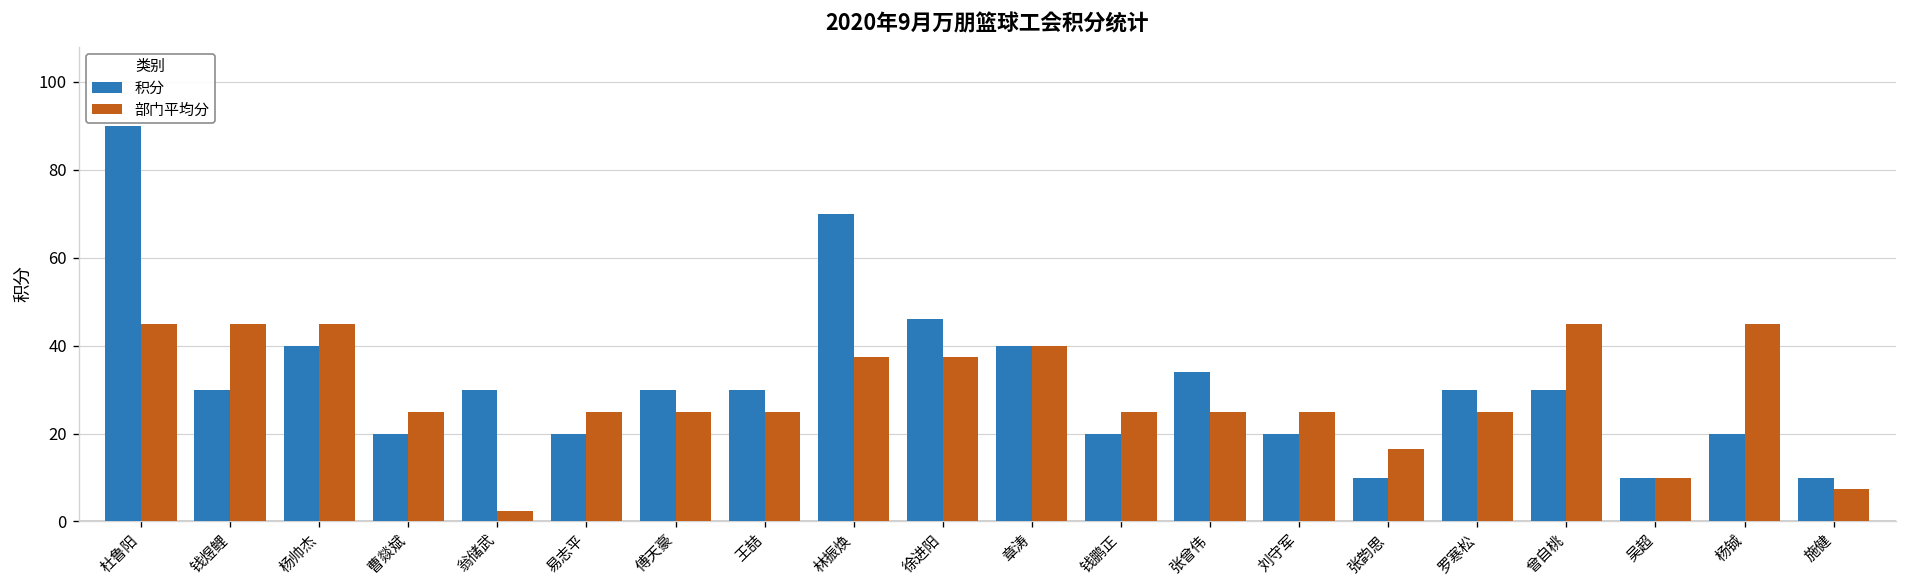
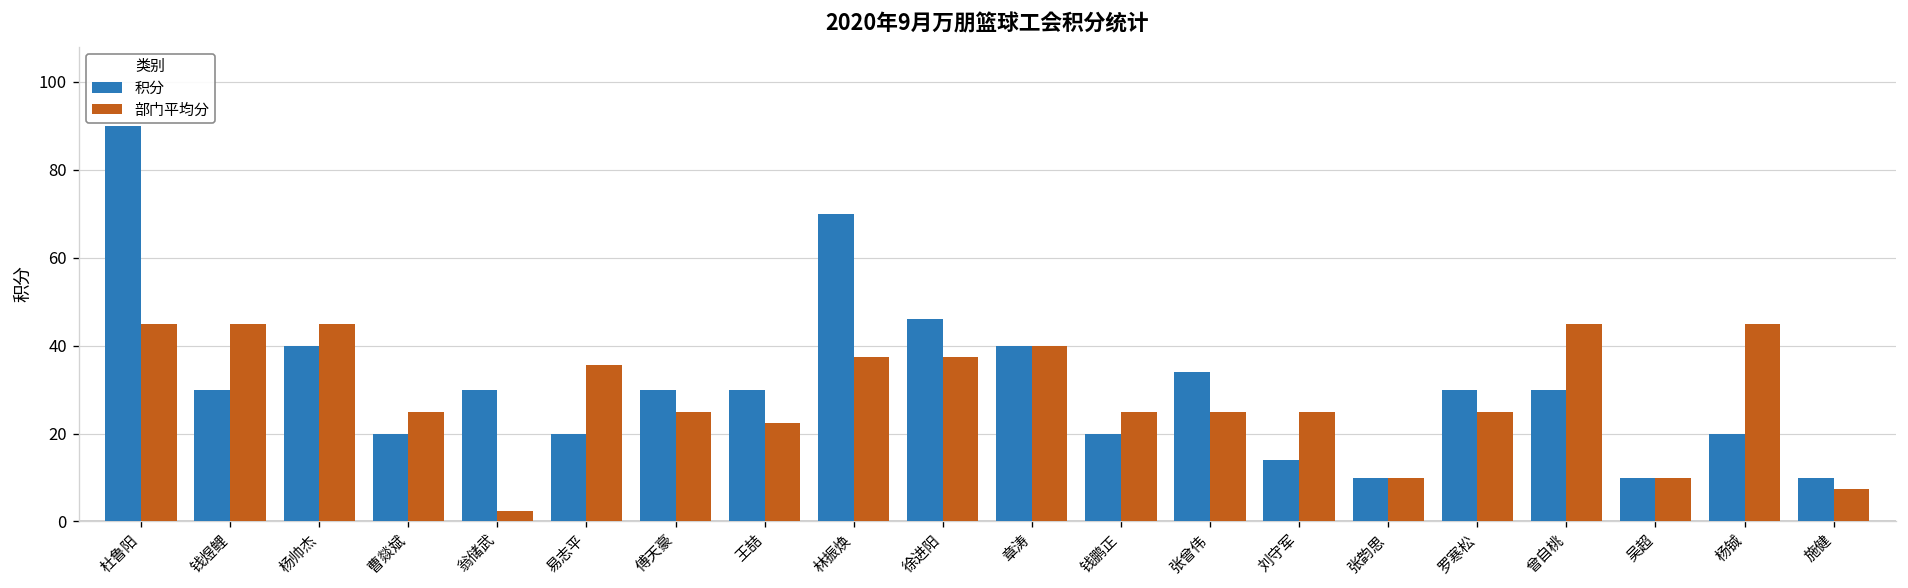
部门平均分, 易志平: 25 -> 36
部门平均分, 王喆: 25 -> 22
积分, 刘守军: 20 -> 14
部门平均分, 张韵思: 17 -> 10
